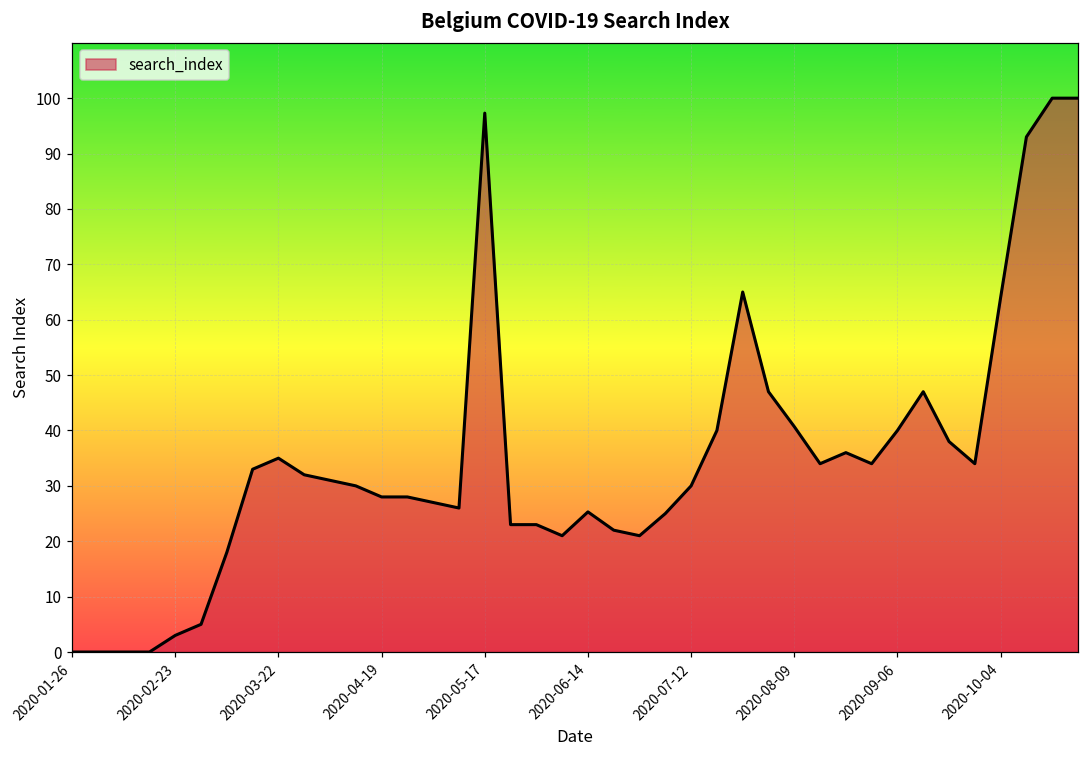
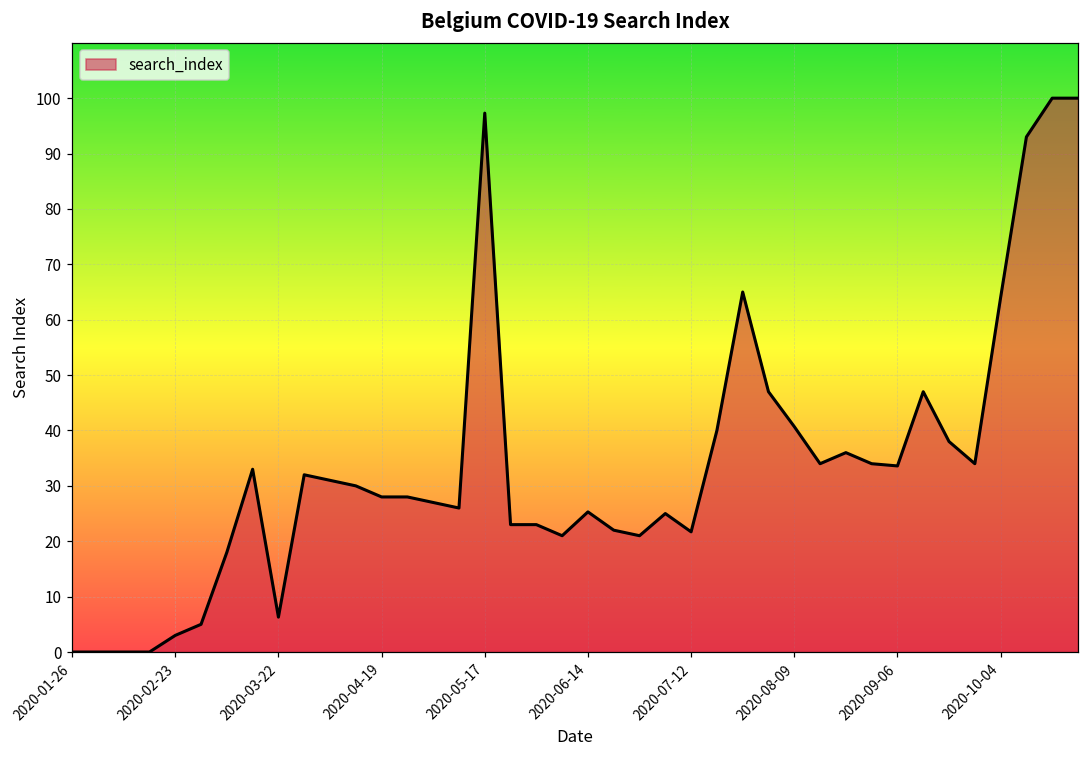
2020-03-22: 35 -> 6
2020-07-12: 30 -> 22
2020-09-06: 40 -> 34
